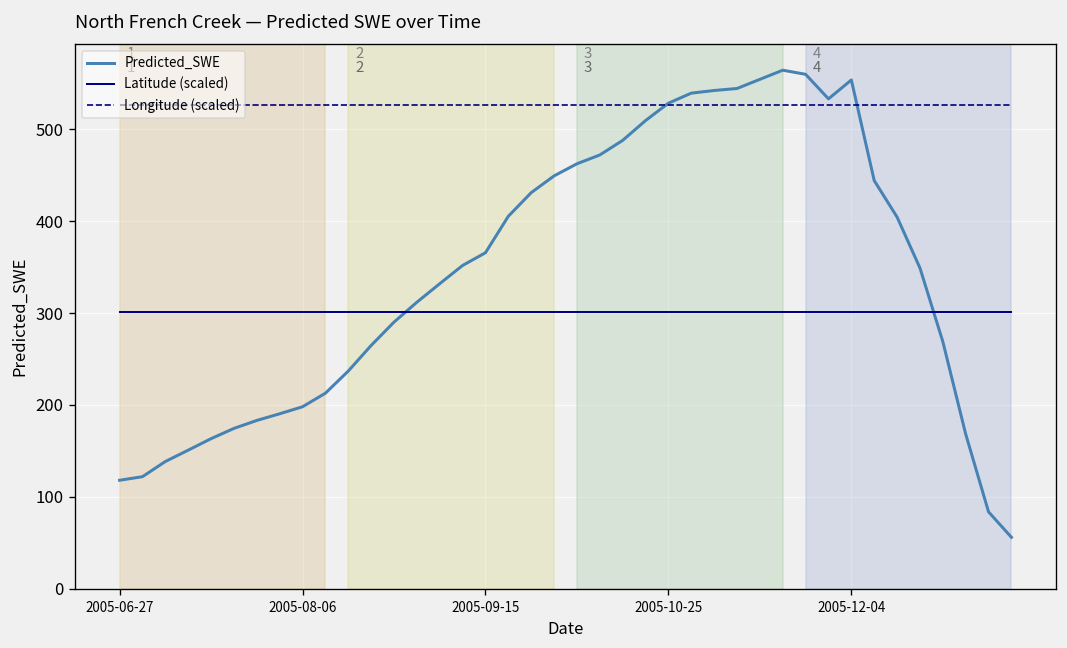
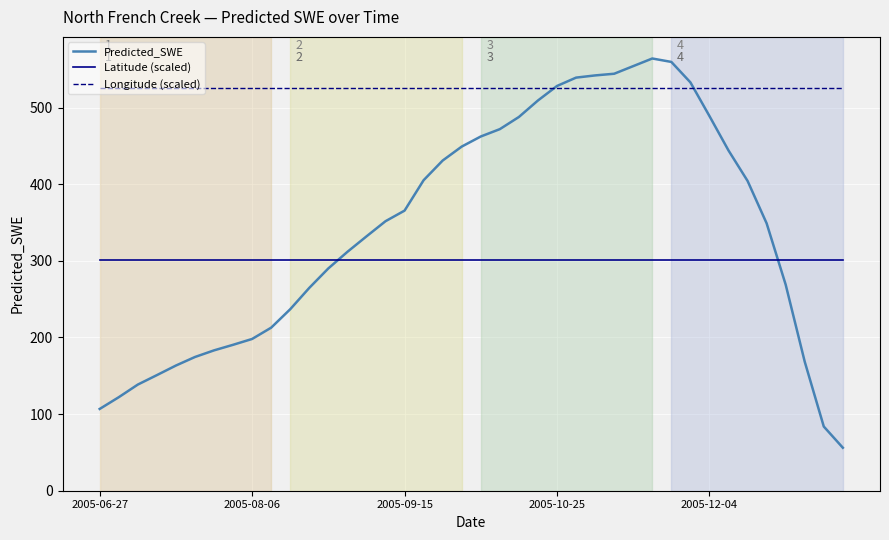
Predicted_SWE, 2005-06-27: 120 -> 110
Predicted_SWE, 2005-12-04: 550 -> 490
